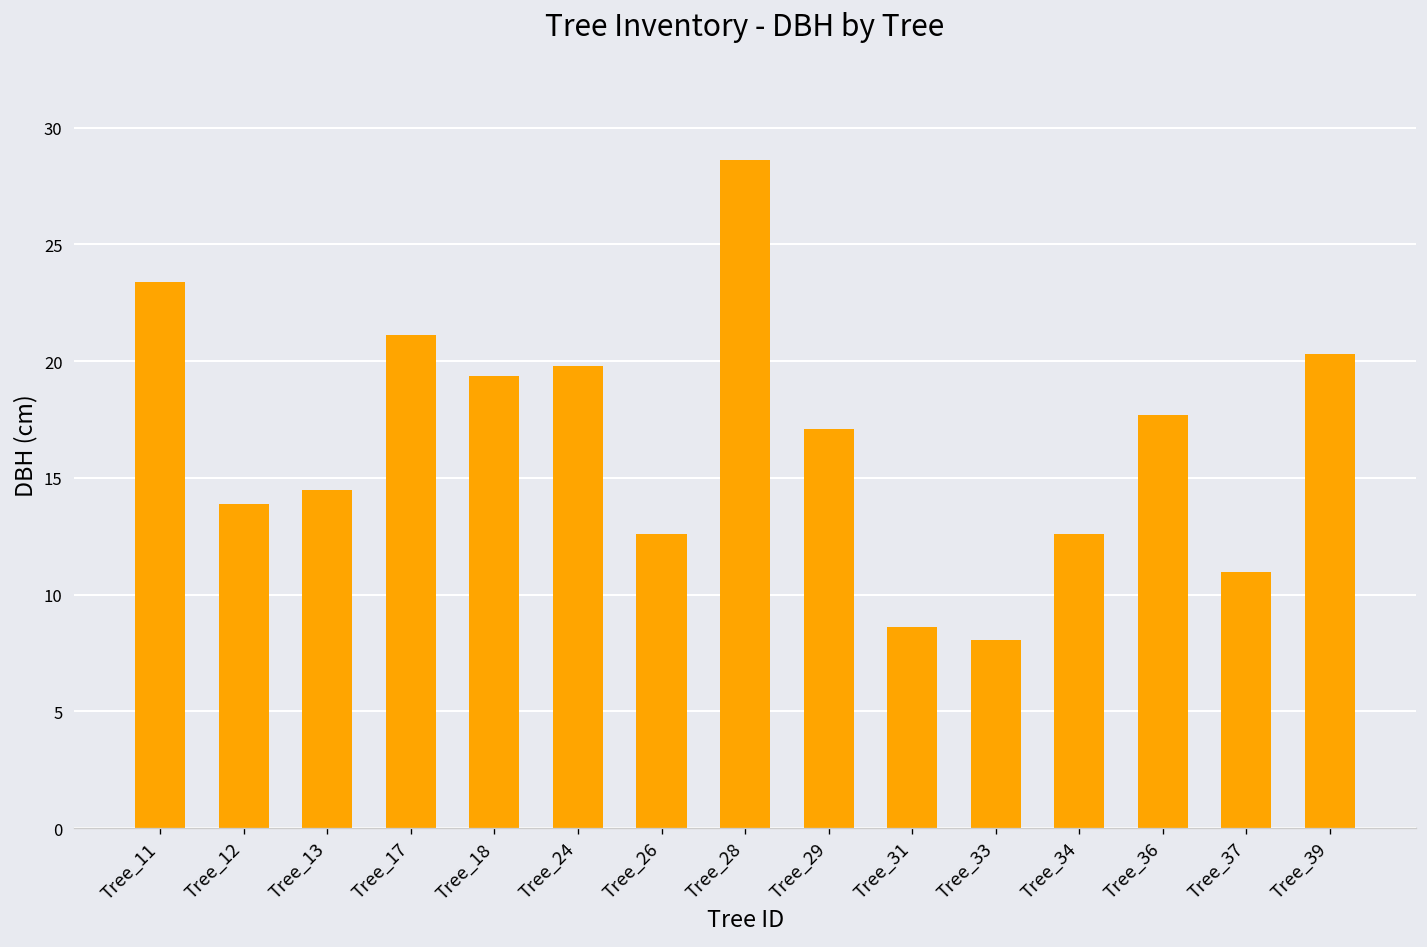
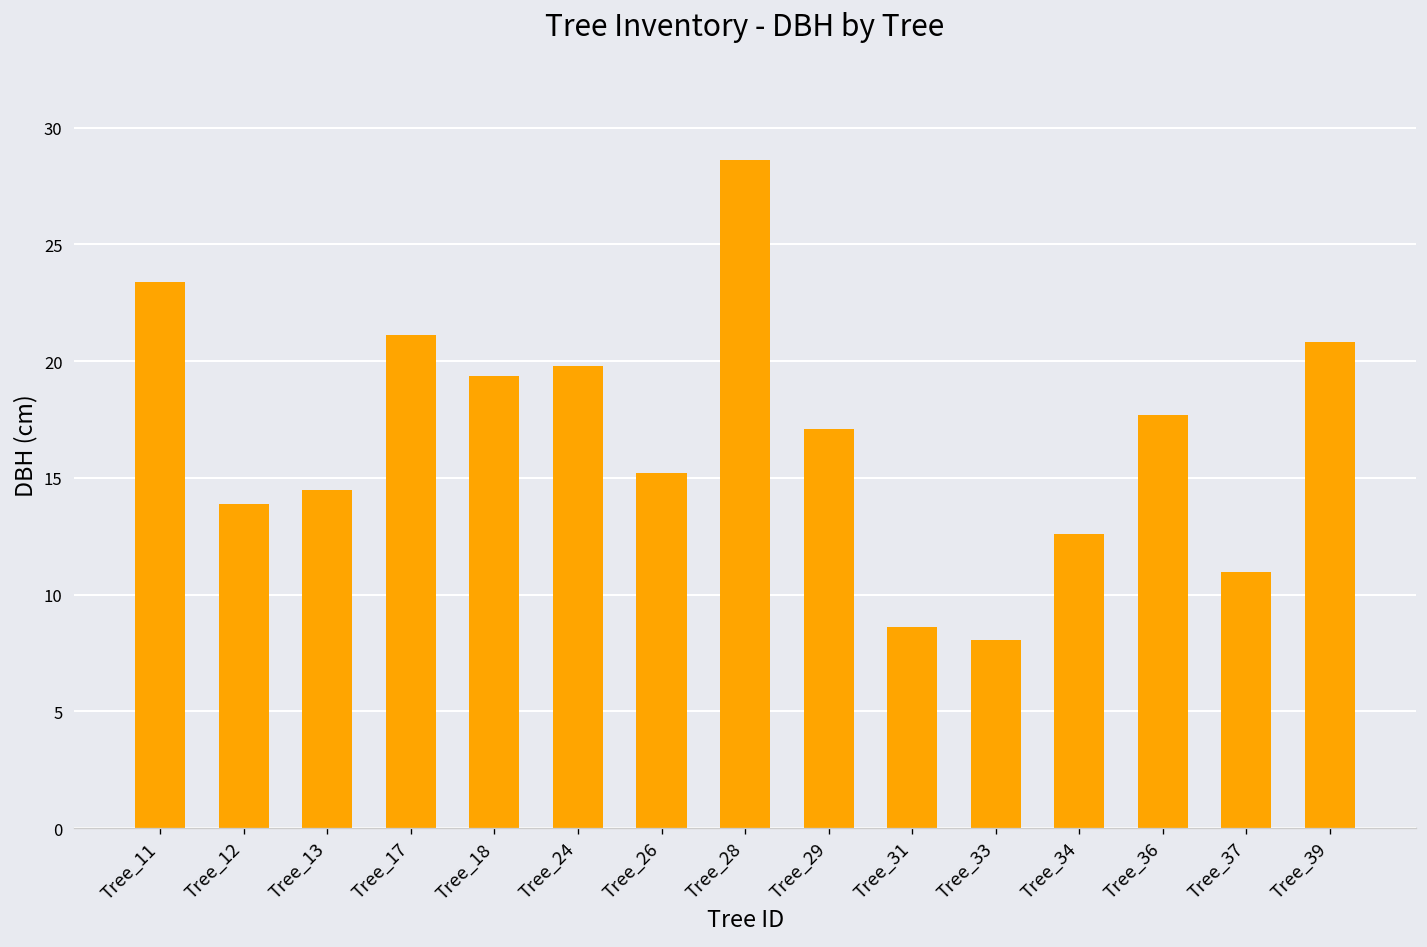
Tree_26: 12.6 -> 15.2
Tree_39: 20.3 -> 20.8
